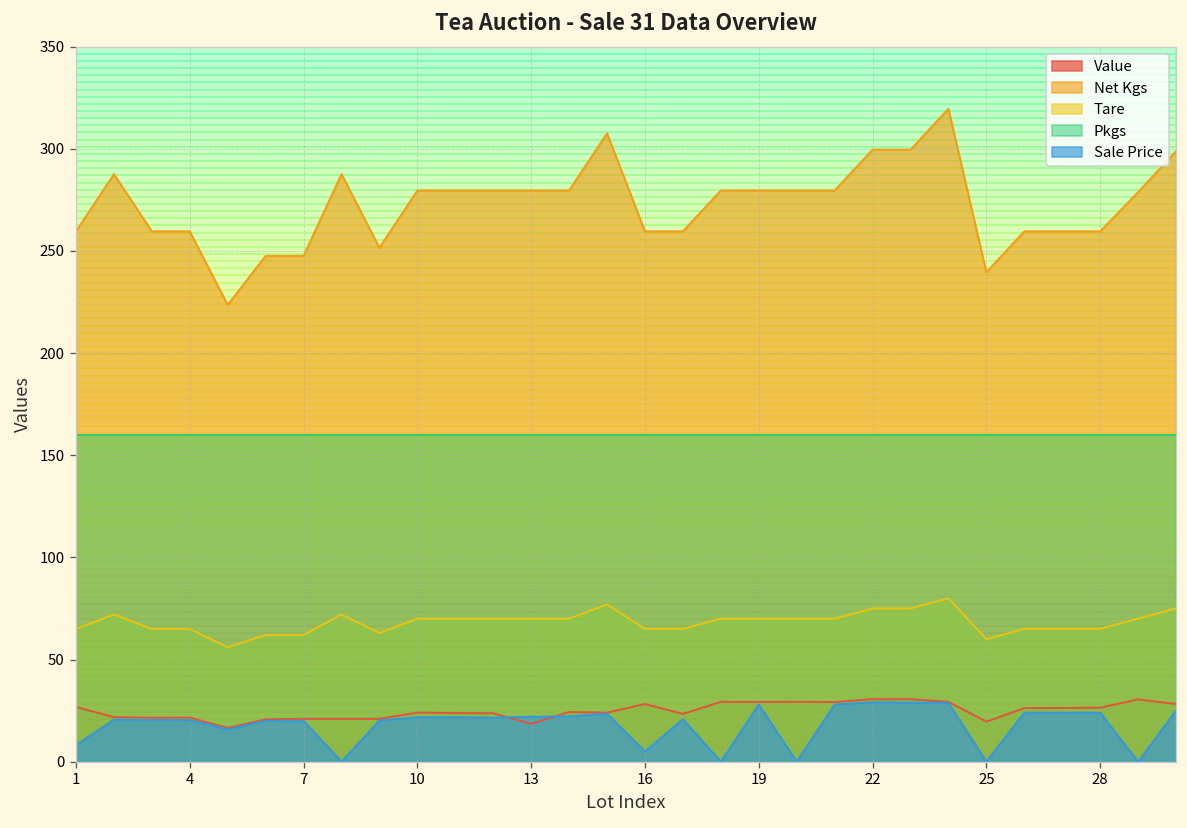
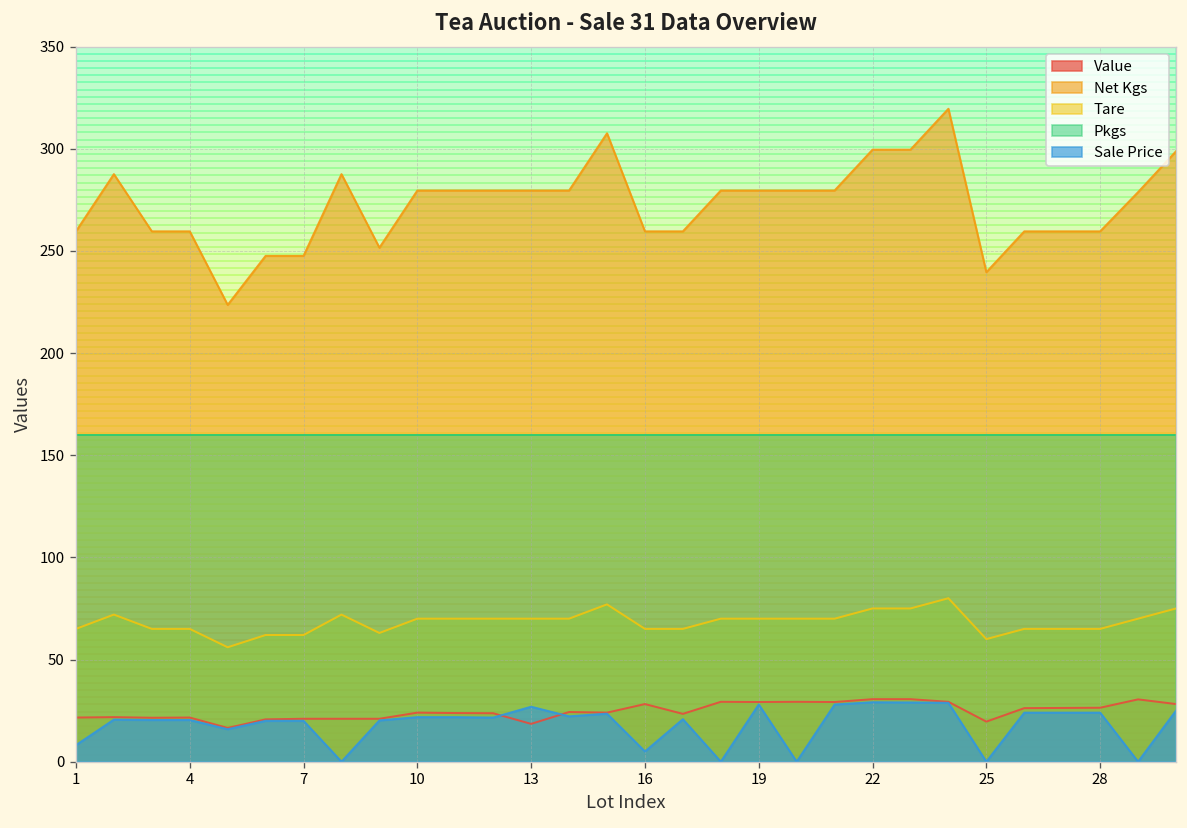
Value, 1: 27 -> 22
Sale Price, 13: 22 -> 27
